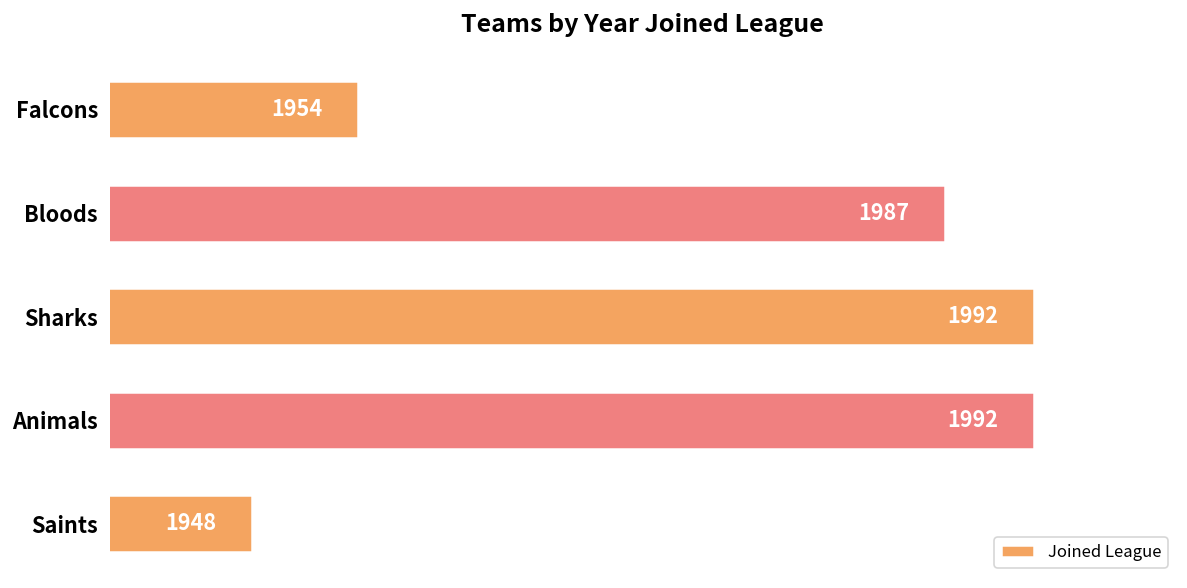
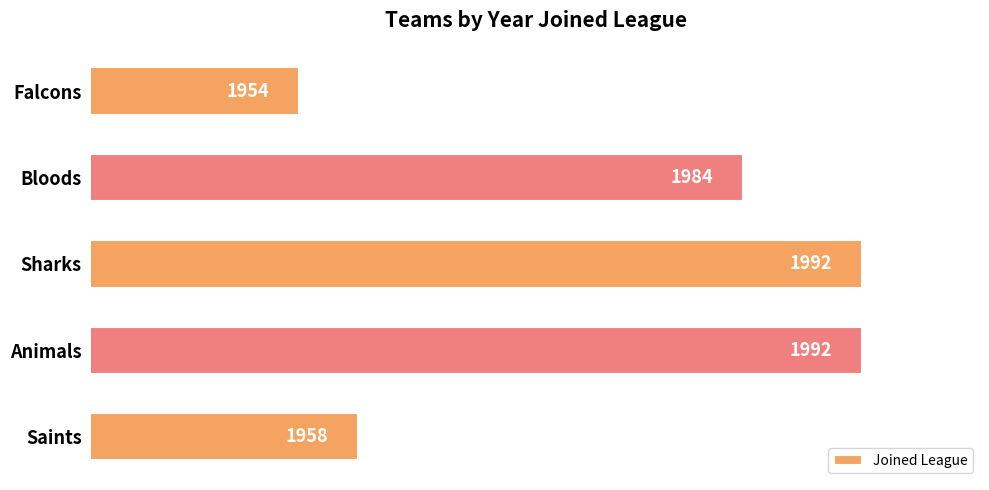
Bloods: 1987 -> 1984
Saints: 1948 -> 1958
